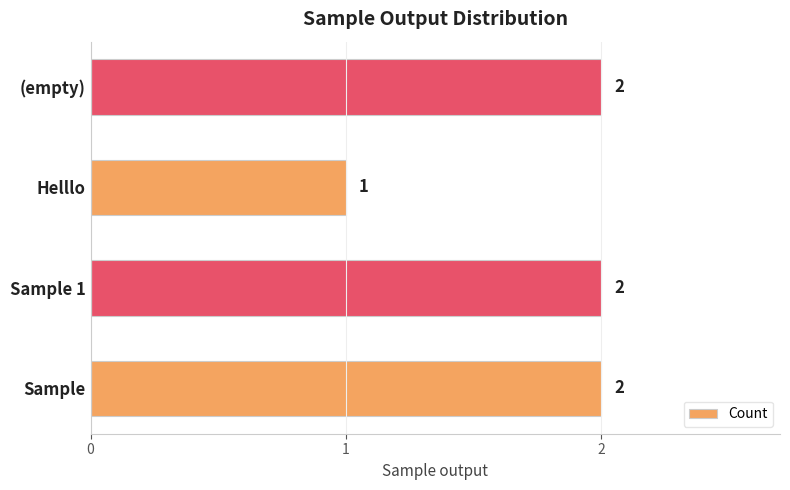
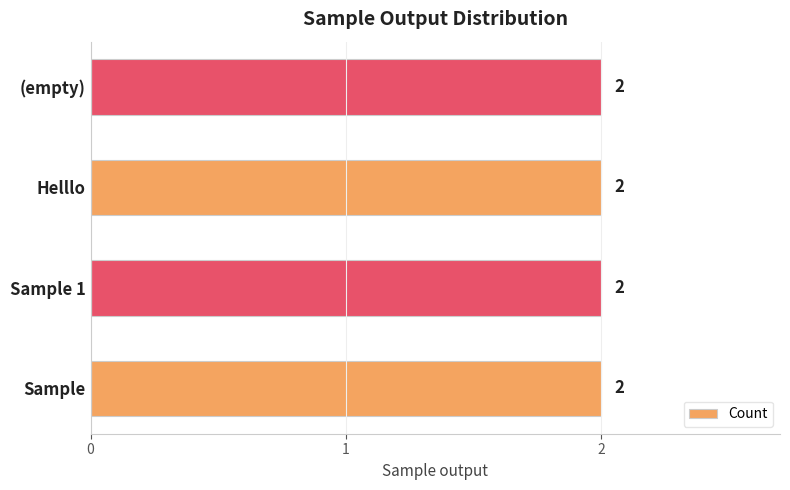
Helllo: 1 -> 2
